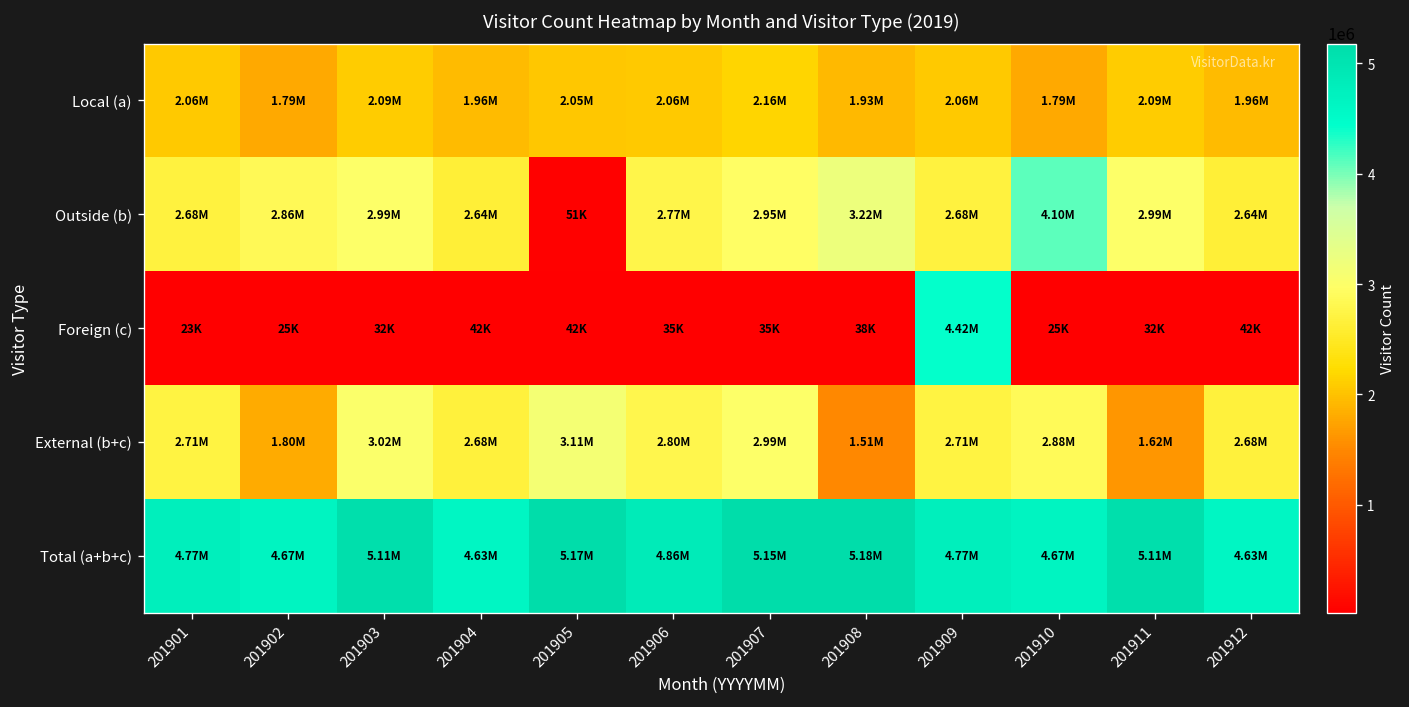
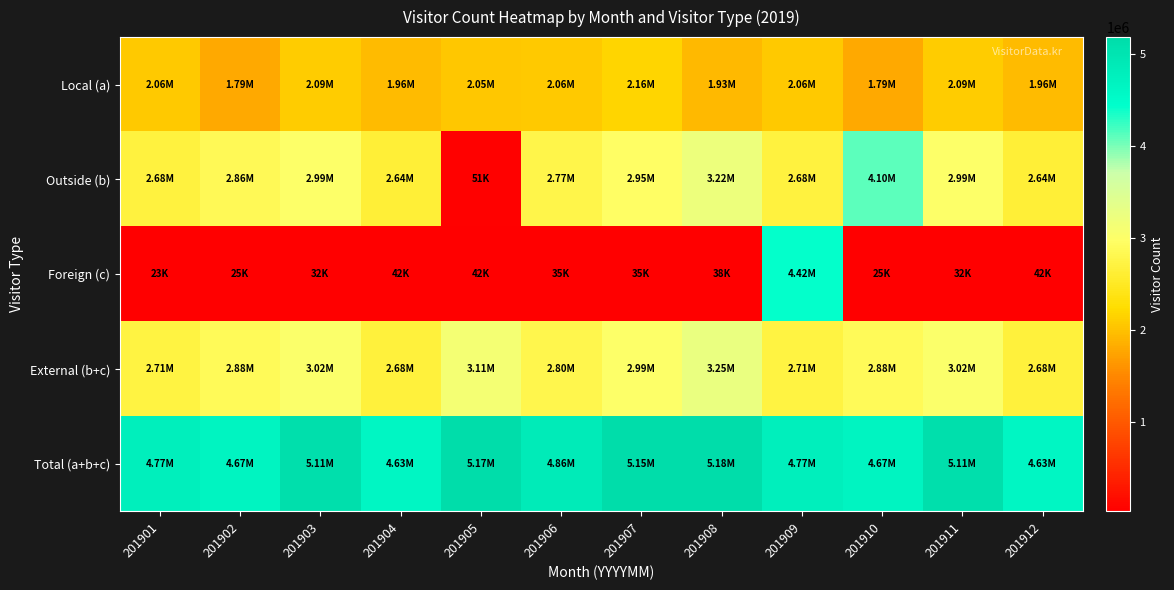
External (b+c), 201902: 1.80M -> 2.88M
External (b+c), 201908: 1.51M -> 3.25M
External (b+c), 201911: 1.62M -> 3.02M
